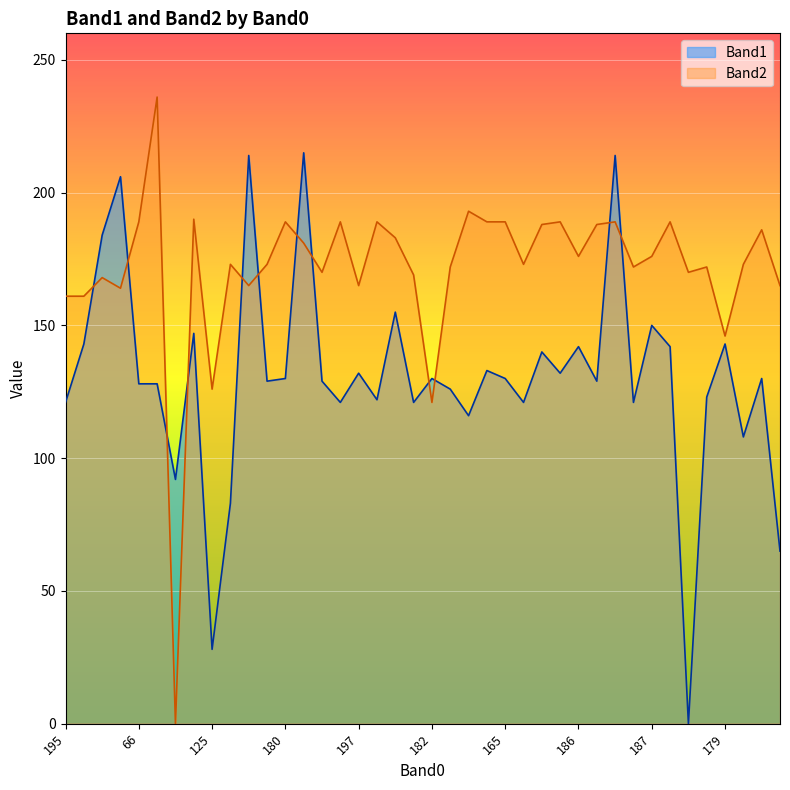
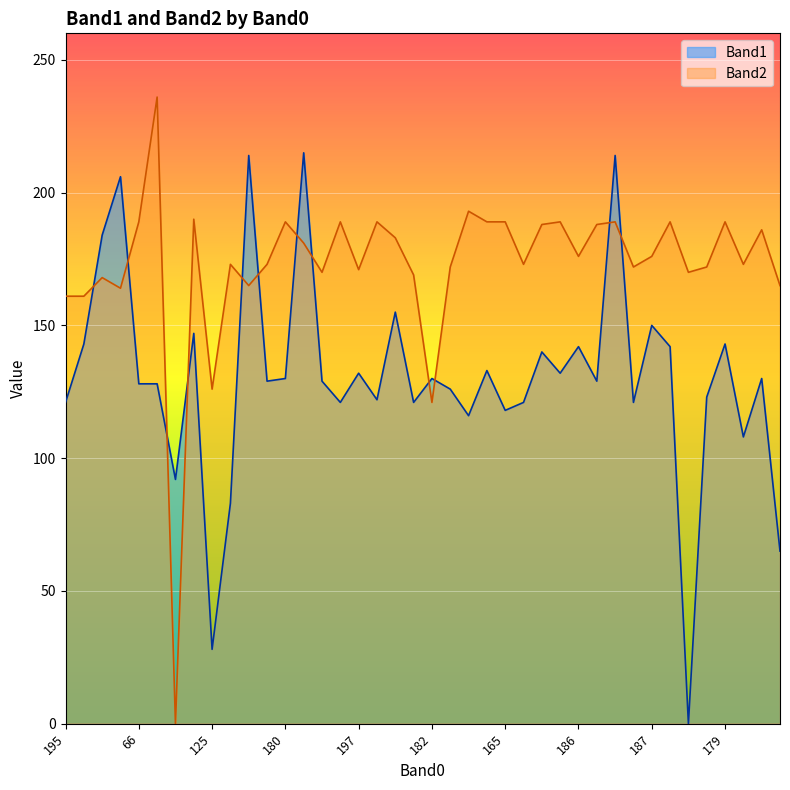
Band2, 197: 165 -> 171
Band1, 165: 130 -> 118
Band2, 179: 146 -> 189
